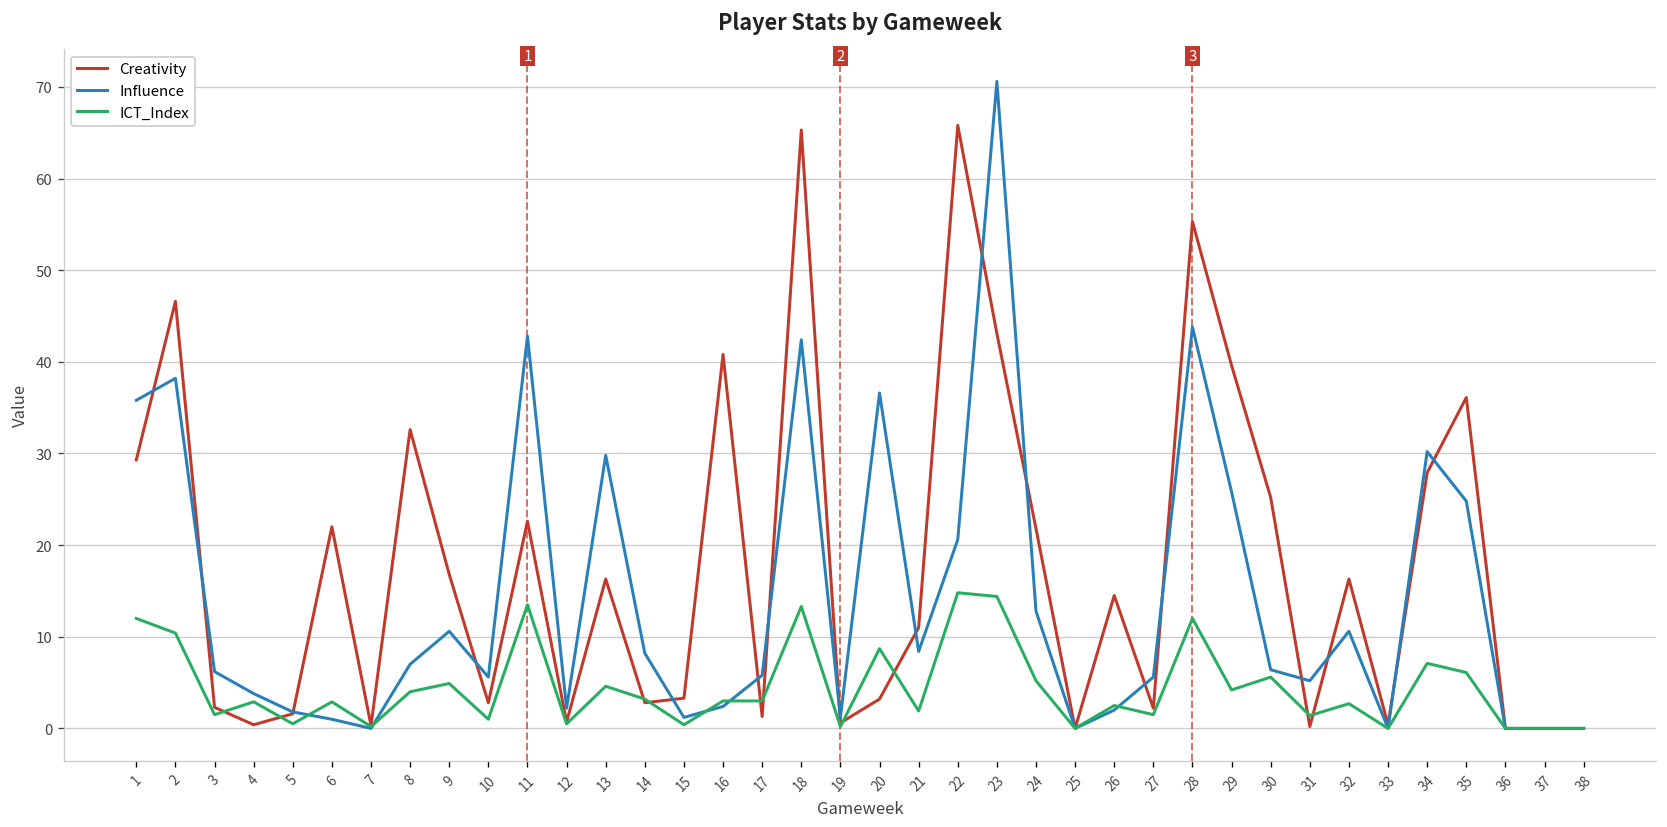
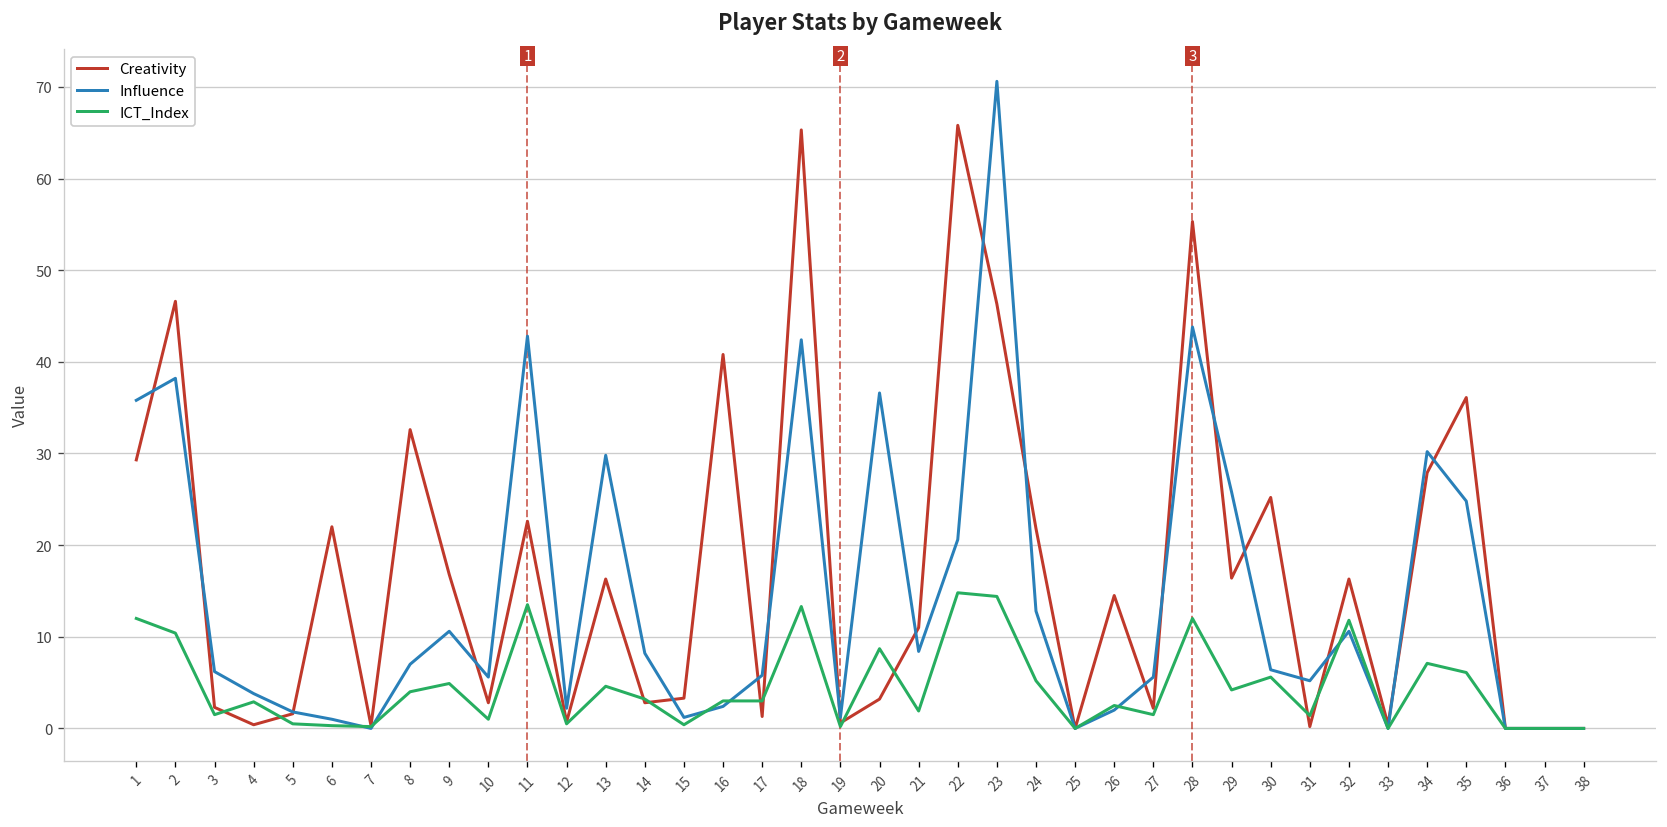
ICT_Index, 6: 3 -> 0
Creativity, 23: 43 -> 46
Creativity, 29: 40 -> 16
ICT_Index, 32: 3 -> 12
